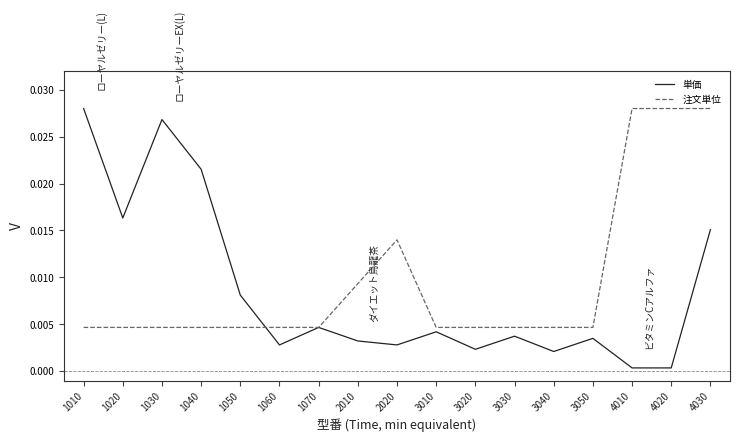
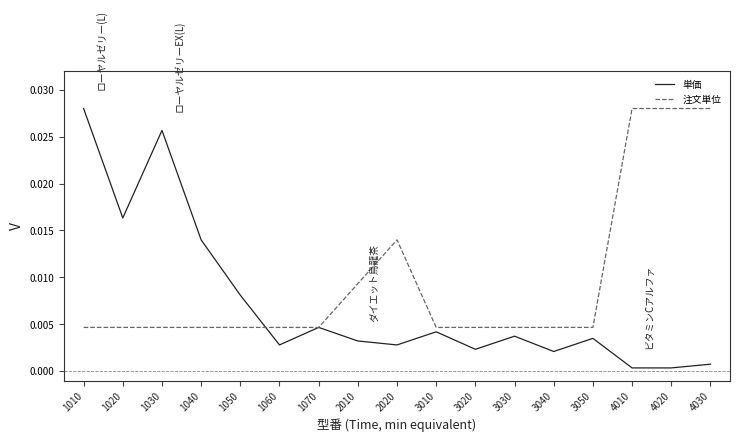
単価, 1030: 0.027 -> 0.026
単価, 1040: 0.022 -> 0.014
単価, 4030: 0.015 -> 0.001
